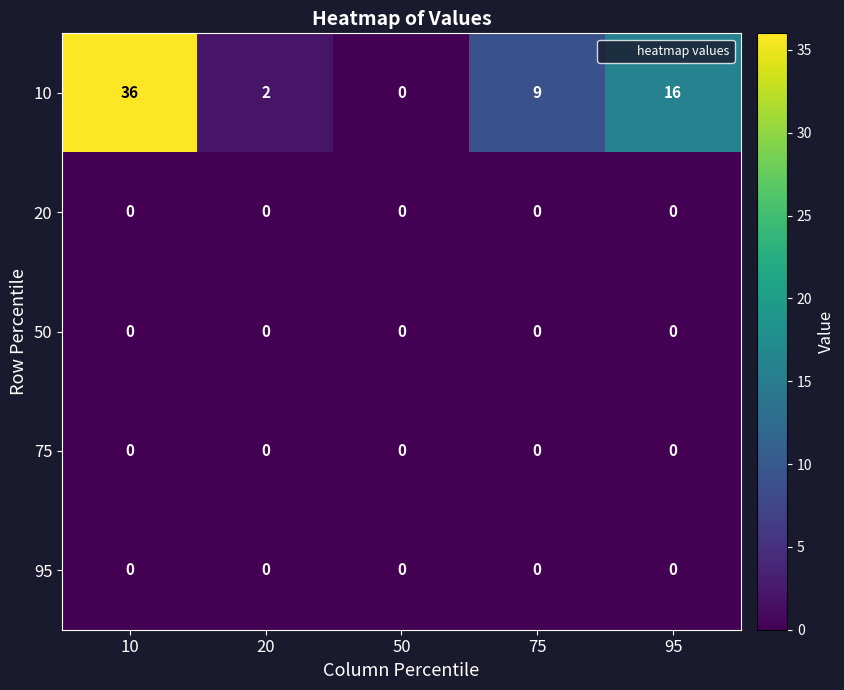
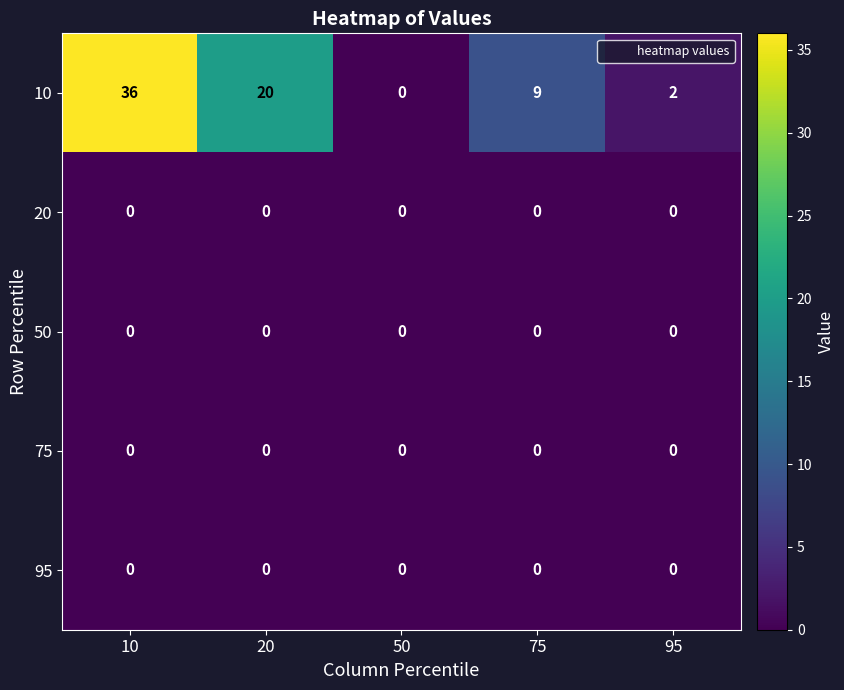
10, 20: 2 -> 20
10, 95: 16 -> 2
